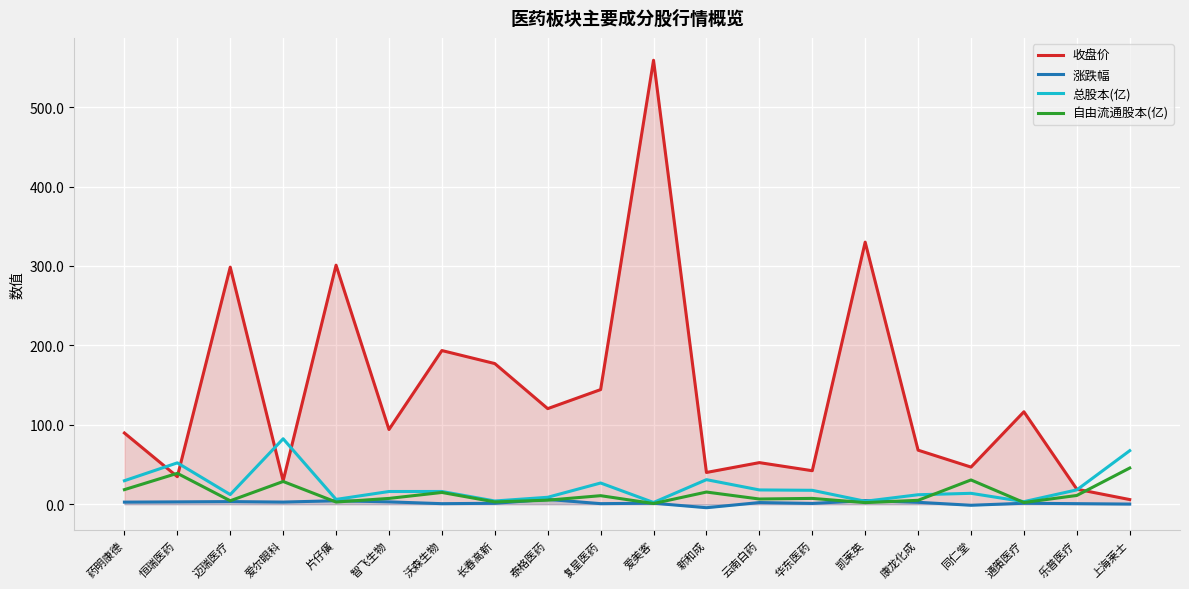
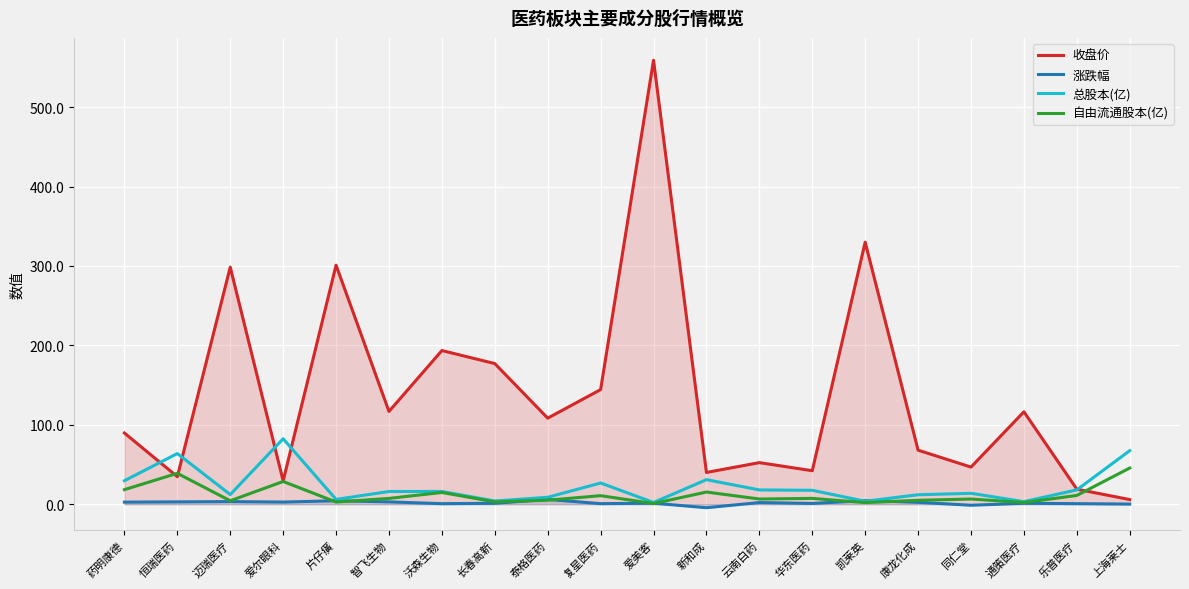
总股本(亿), 恒瑞医药: 50 -> 60
收盘价, 智飞生物: 90 -> 120
收盘价, 泰格医药: 120 -> 110
自由流通股本(亿), 同仁堂: 30 -> 10
